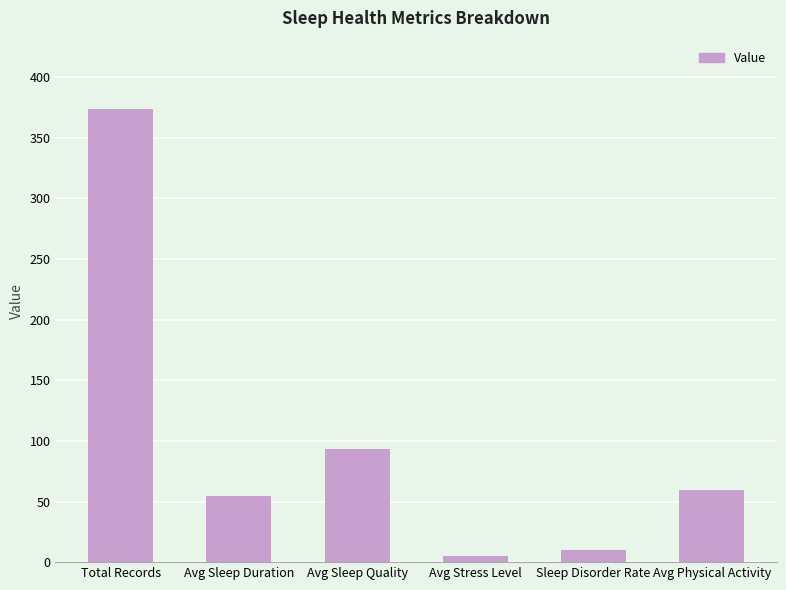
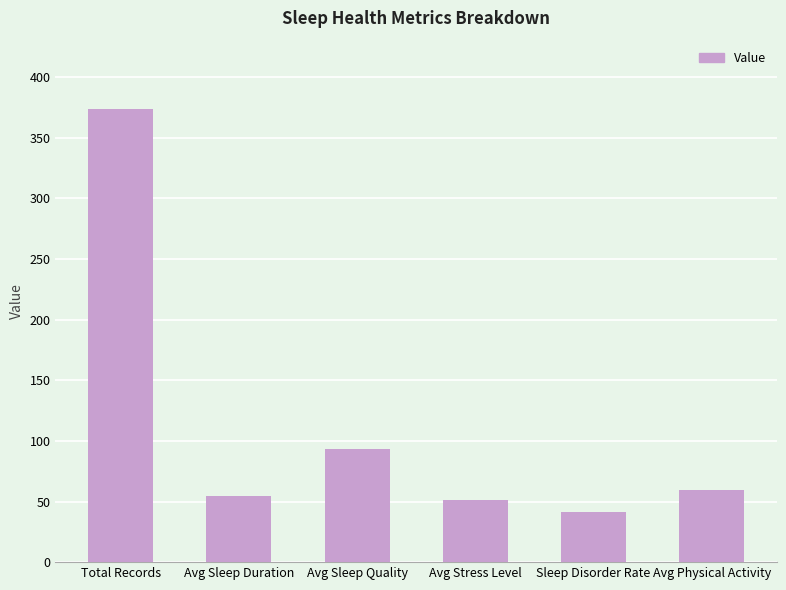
Avg Stress Level: 5 -> 52
Sleep Disorder Rate: 10 -> 41
